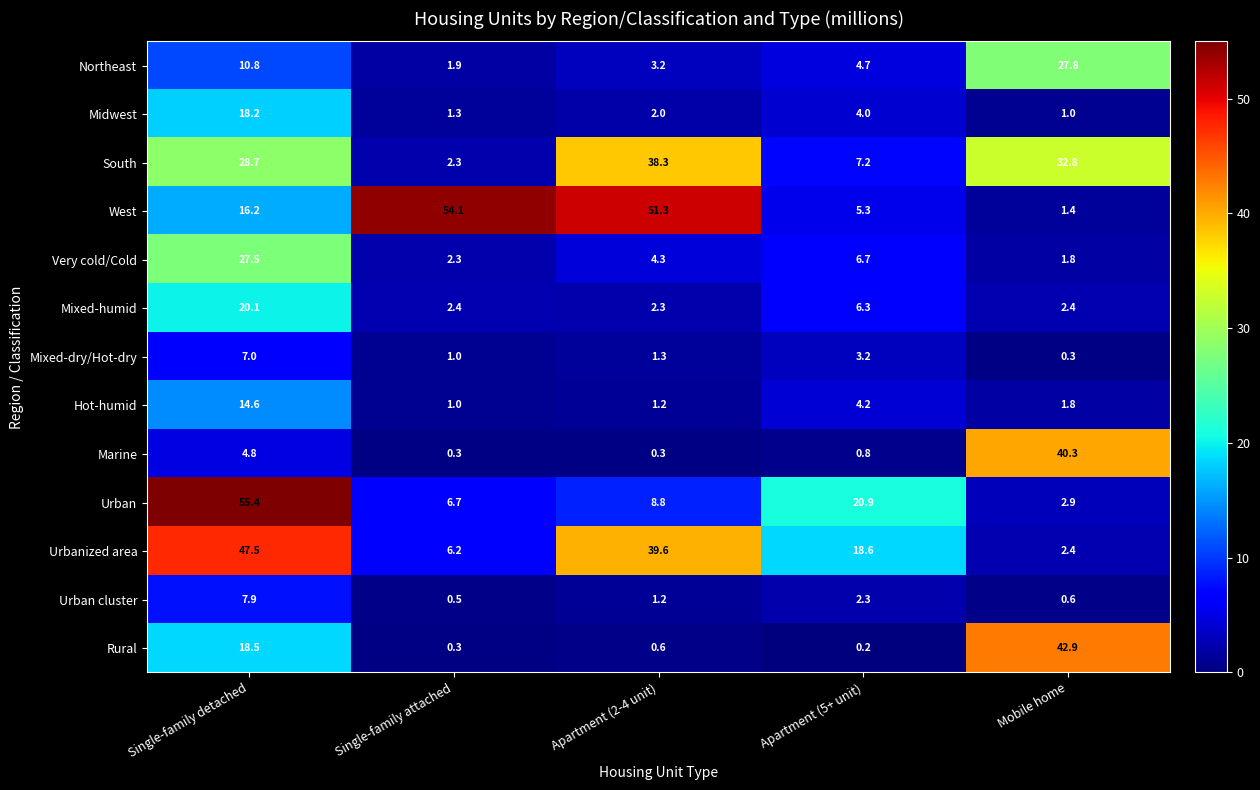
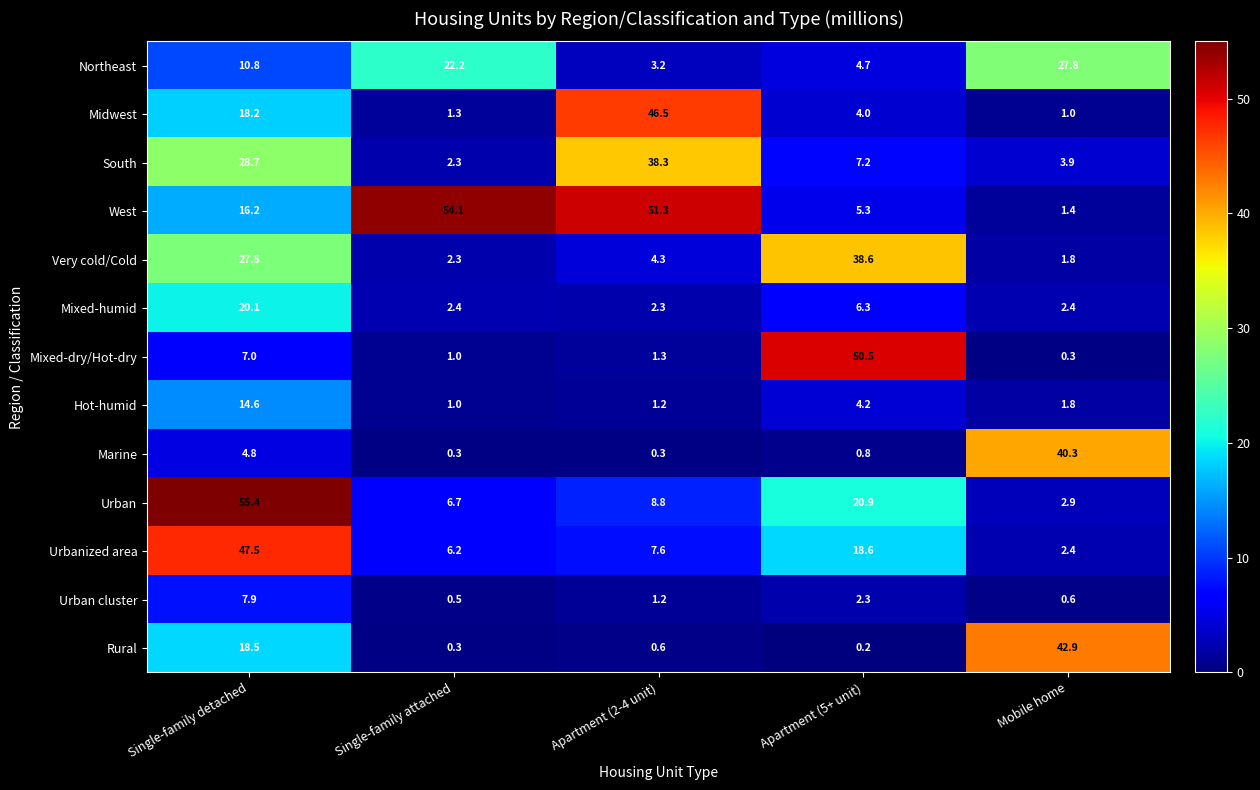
Northeast, Single-family attached: 1.9 -> 22.2
Midwest, Apartment (2-4 unit): 2.0 -> 46.5
South, Mobile home: 32.8 -> 3.9
Very cold/Cold, Apartment (5+ unit): 6.7 -> 38.6
Mixed-dry/Hot-dry, Apartment (5+ unit): 3.2 -> 50.5
Urbanized area, Apartment (2-4 unit): 39.6 -> 7.6
